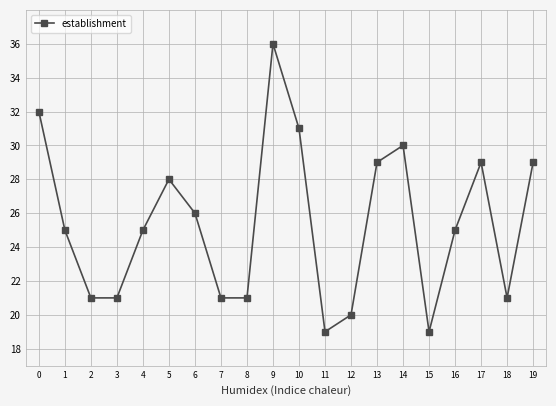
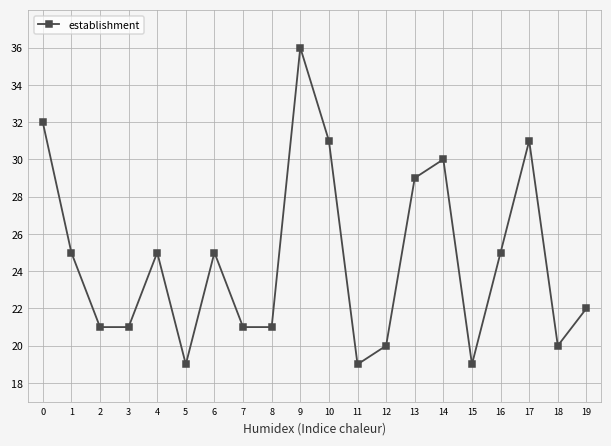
5: 28.0 -> 19.0
6: 26.0 -> 25.0
17: 29.0 -> 31.0
18: 21.0 -> 20.0
19: 29.0 -> 22.0
